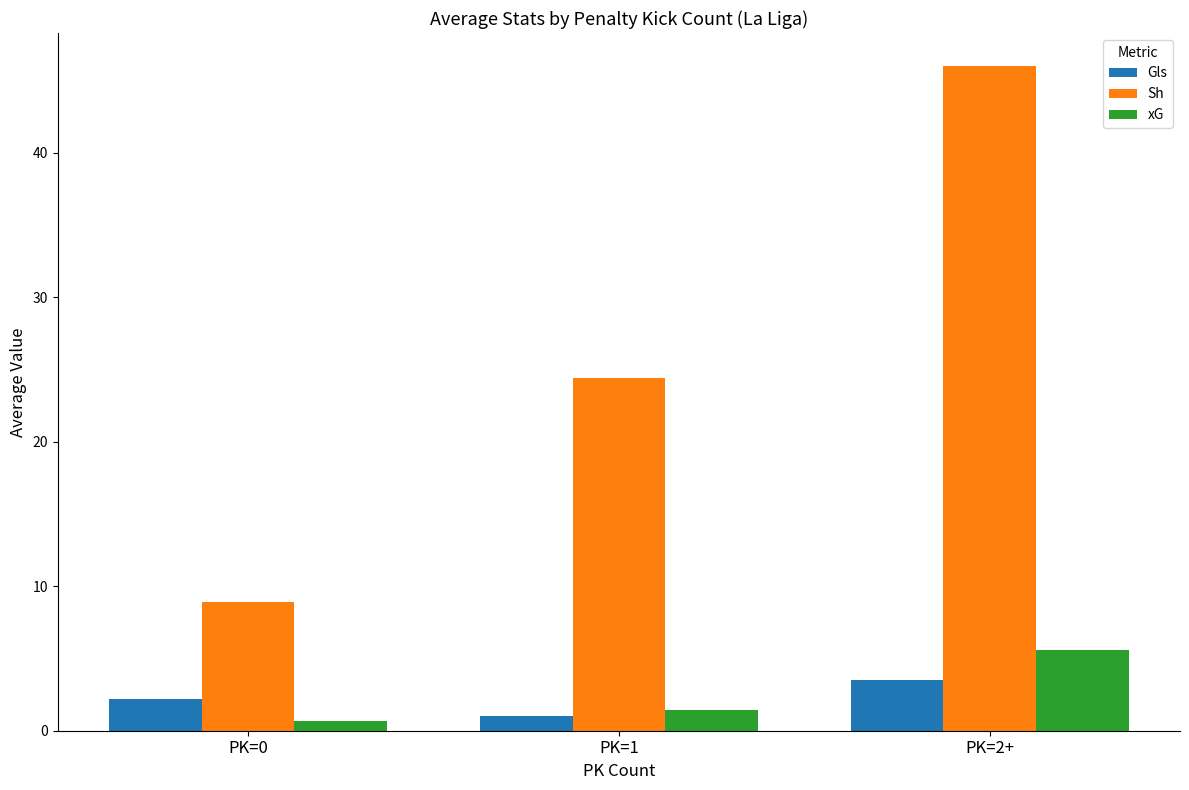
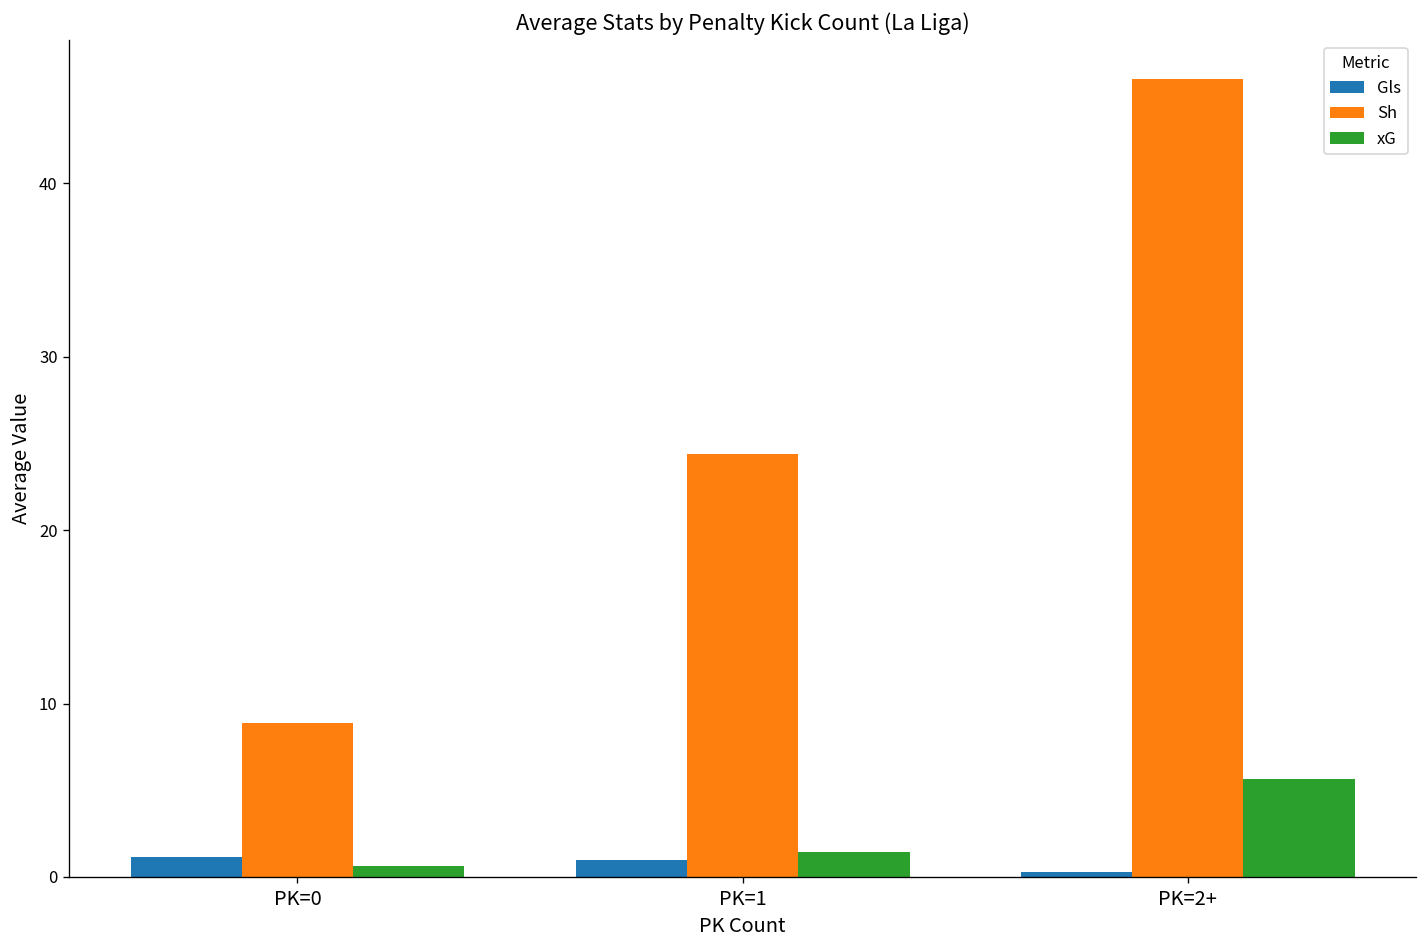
Gls, PK=0: 2.2 -> 1.1
Gls, PK=2+: 3.5 -> 0.3
